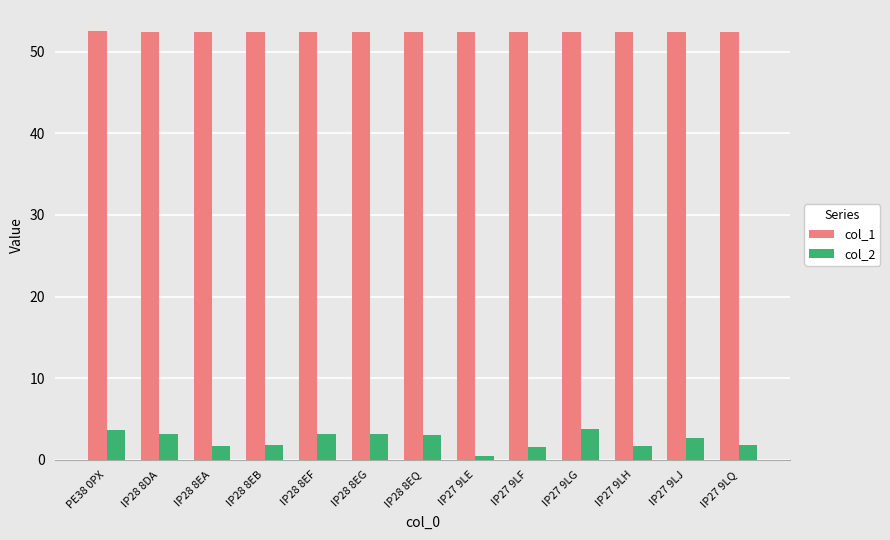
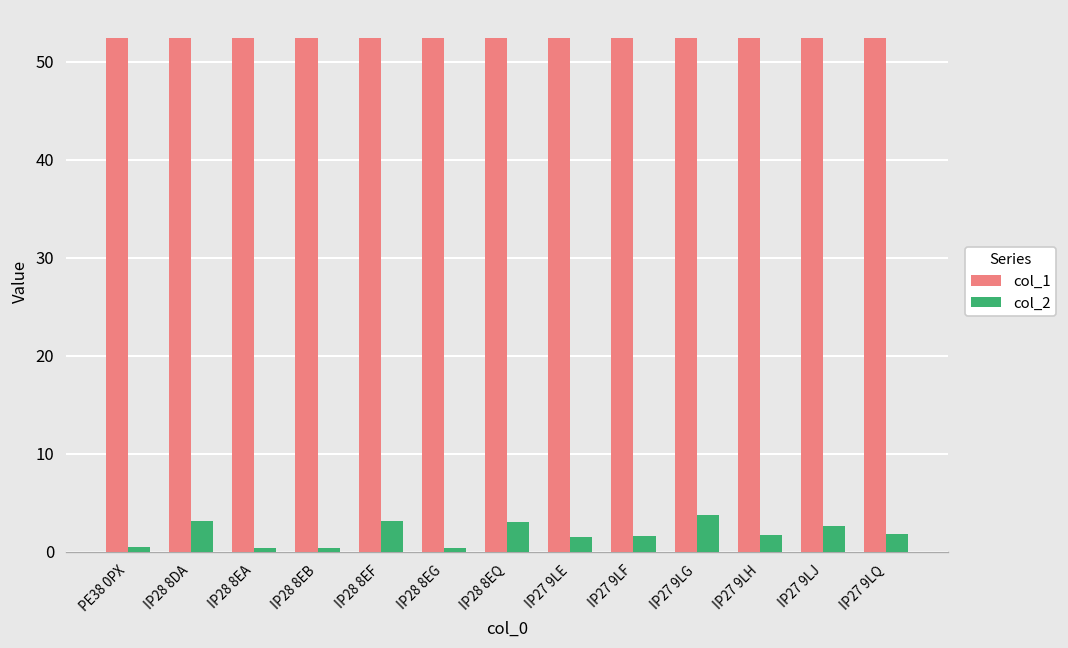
col_2, PE38 0PX: 4 -> 0
col_2, IP28 8EA: 2 -> 0
col_2, IP28 8EB: 2 -> 0
col_2, IP28 8EG: 3 -> 0
col_2, IP27 9LE: 0 -> 2
